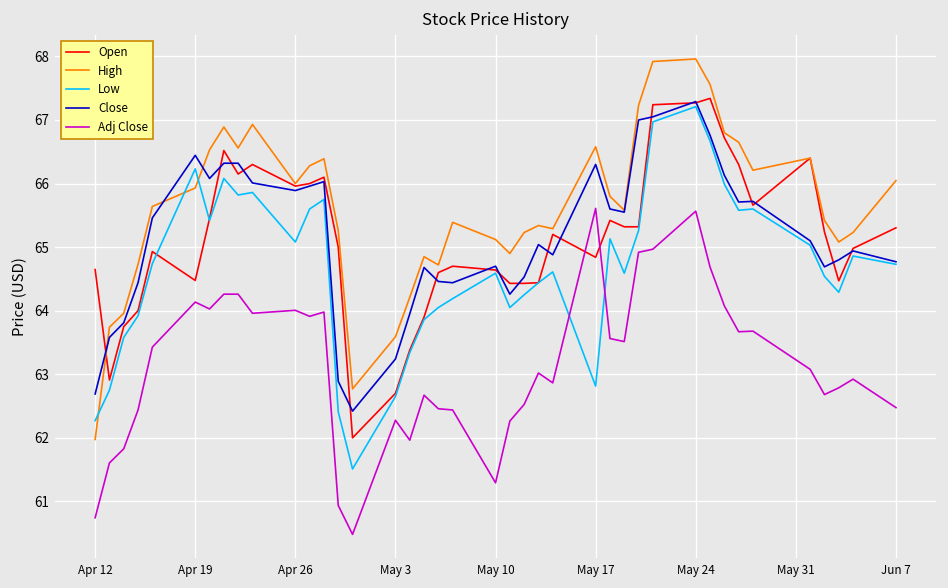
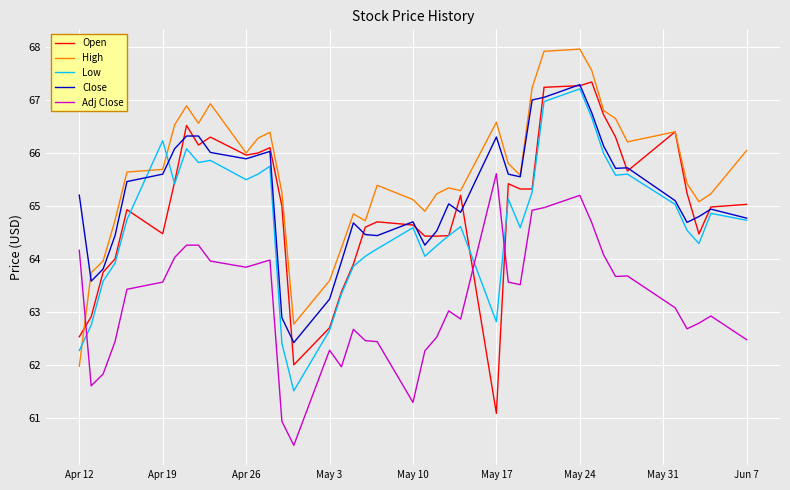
Open, Apr 12: 64.6 -> 62.5
Close, Apr 12: 62.7 -> 65.2
Adj Close, Apr 12: 60.7 -> 64.2
High, Apr 19: 65.9 -> 65.7
Close, Apr 19: 66.4 -> 65.6
Adj Close, Apr 19: 64.1 -> 63.6
Low, Apr 26: 65.1 -> 65.5
Adj Close, Apr 26: 64.0 -> 63.8
Open, May 17: 64.8 -> 61.1
Adj Close, May 24: 65.6 -> 65.2
Open, Jun 7: 65.3 -> 65.0
